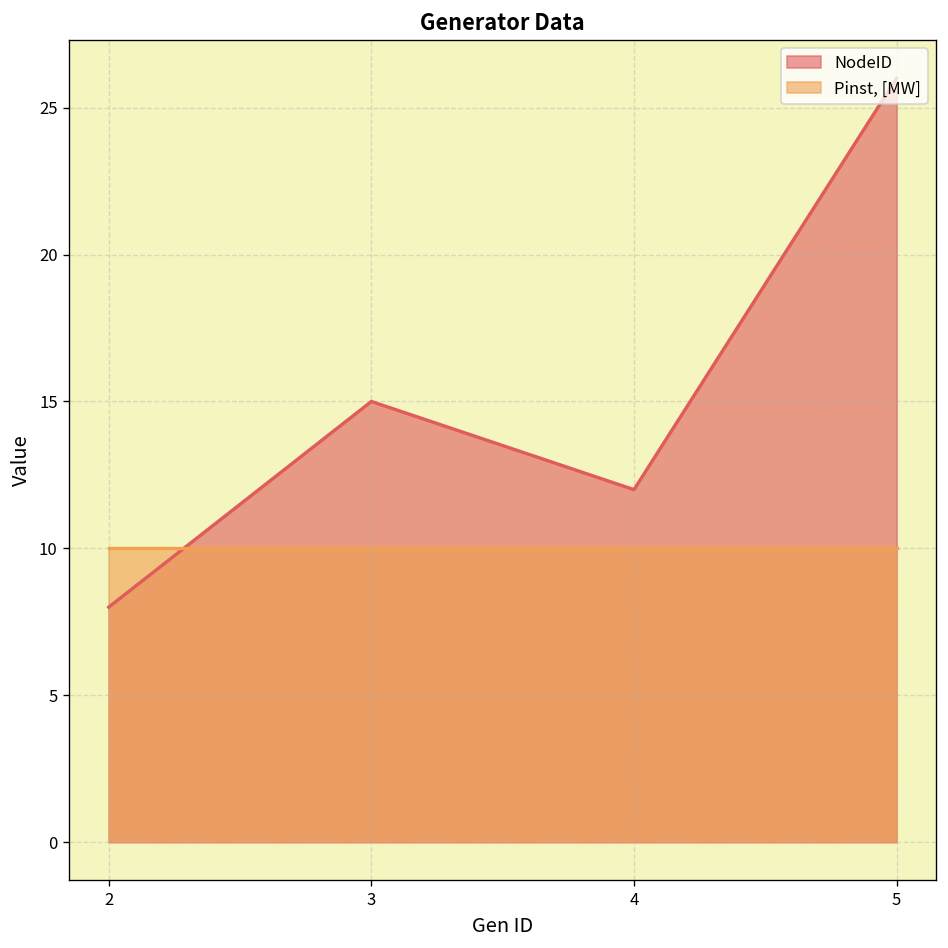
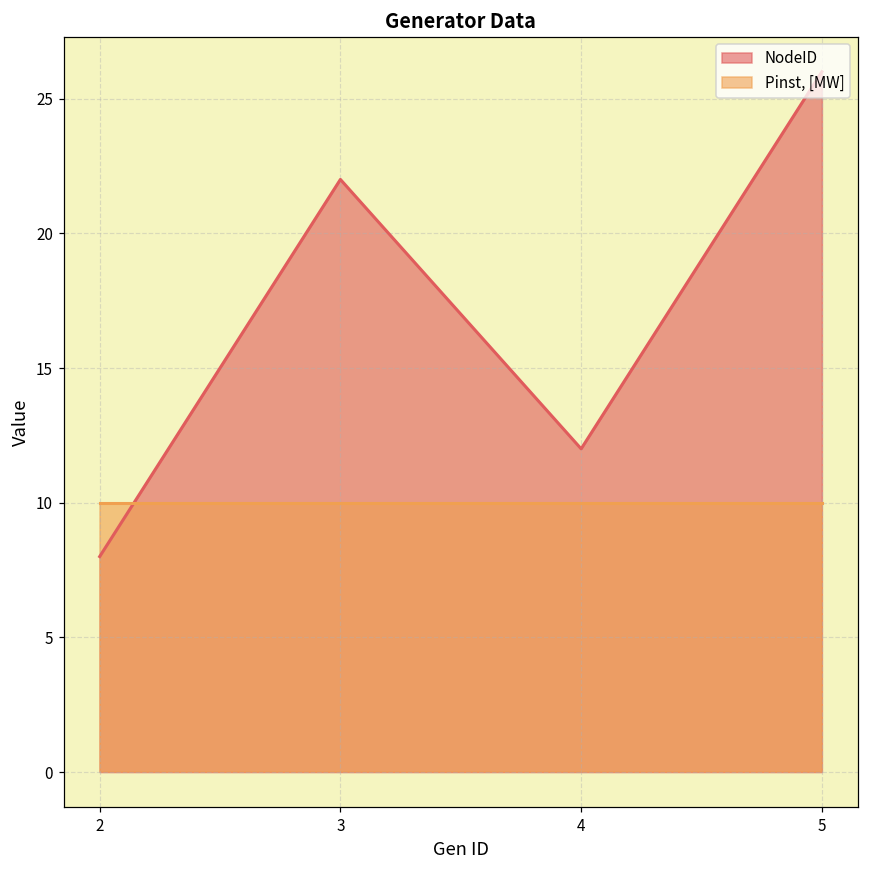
NodeID, 3: 15 -> 22
